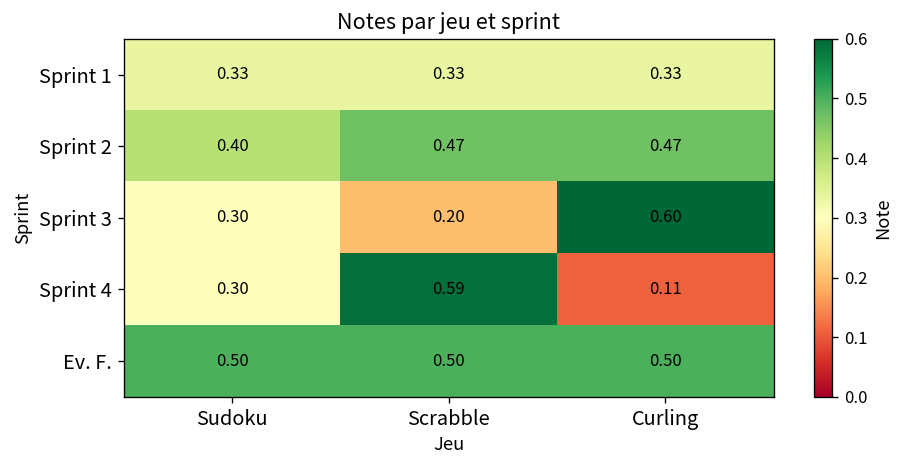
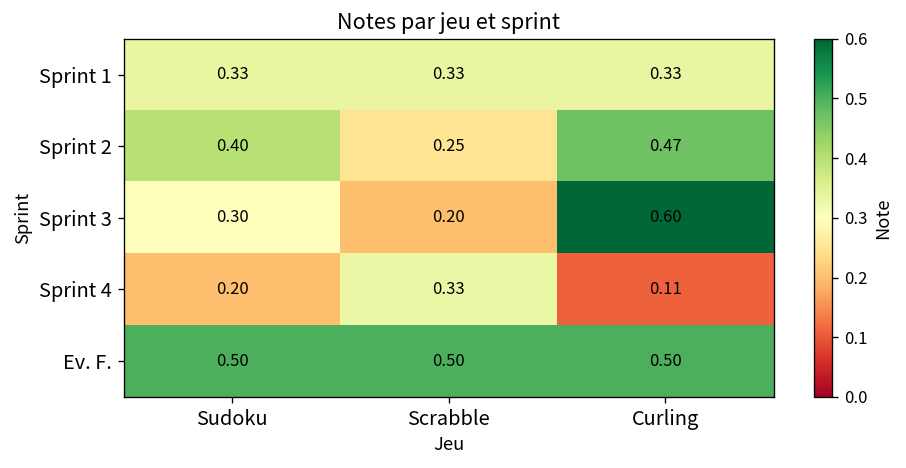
Sprint 2, Scrabble: 0.47 -> 0.25
Sprint 4, Sudoku: 0.30 -> 0.20
Sprint 4, Scrabble: 0.59 -> 0.33
